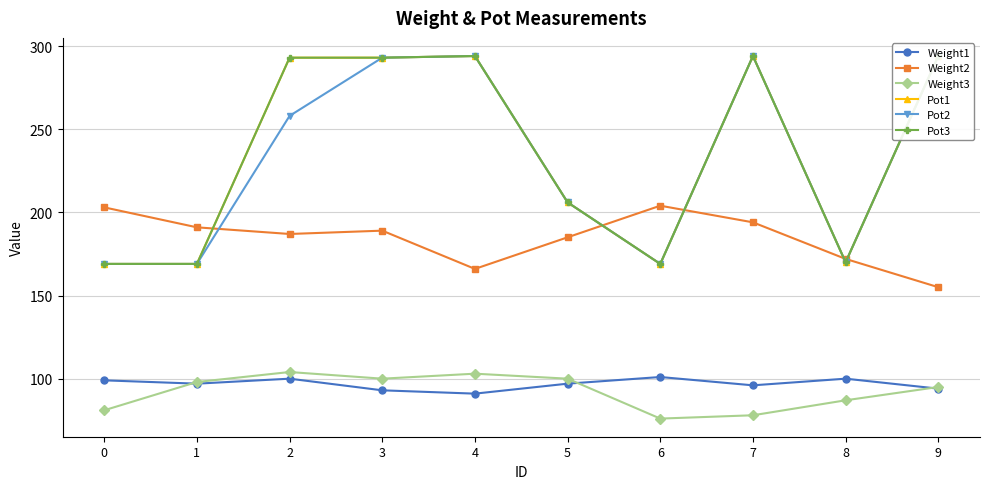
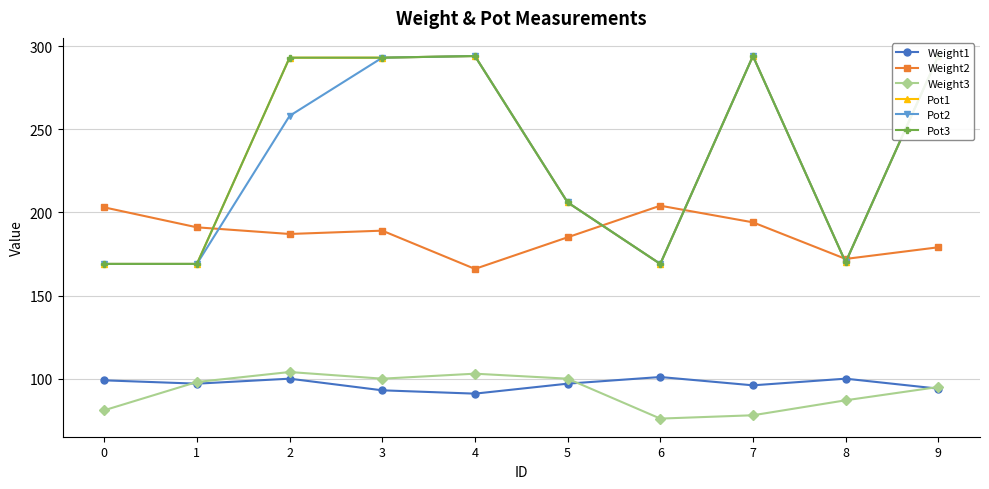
Weight2, 9: 155 -> 179
